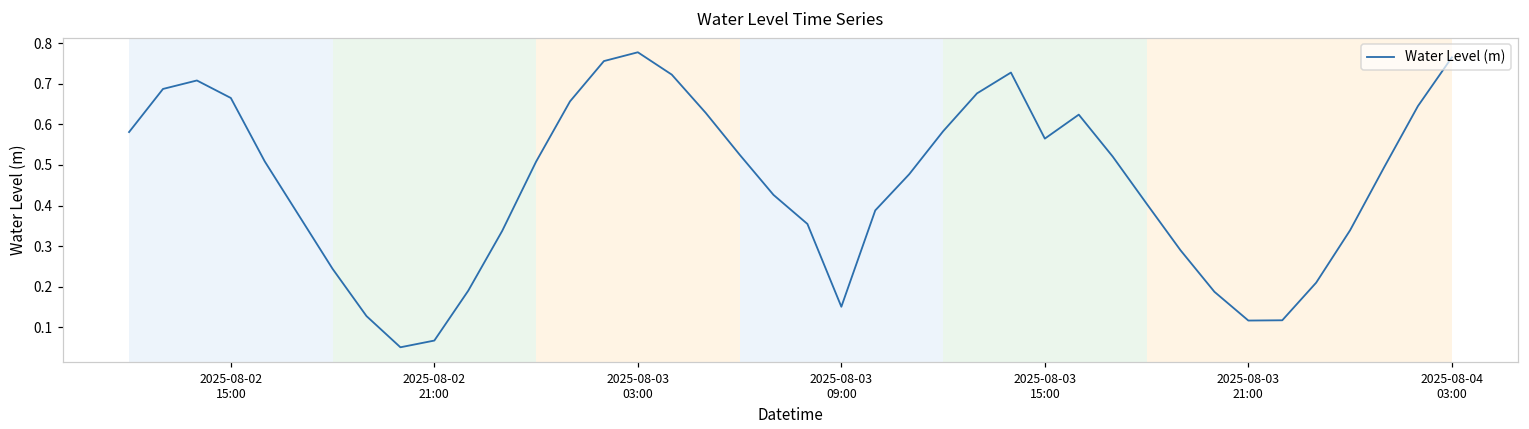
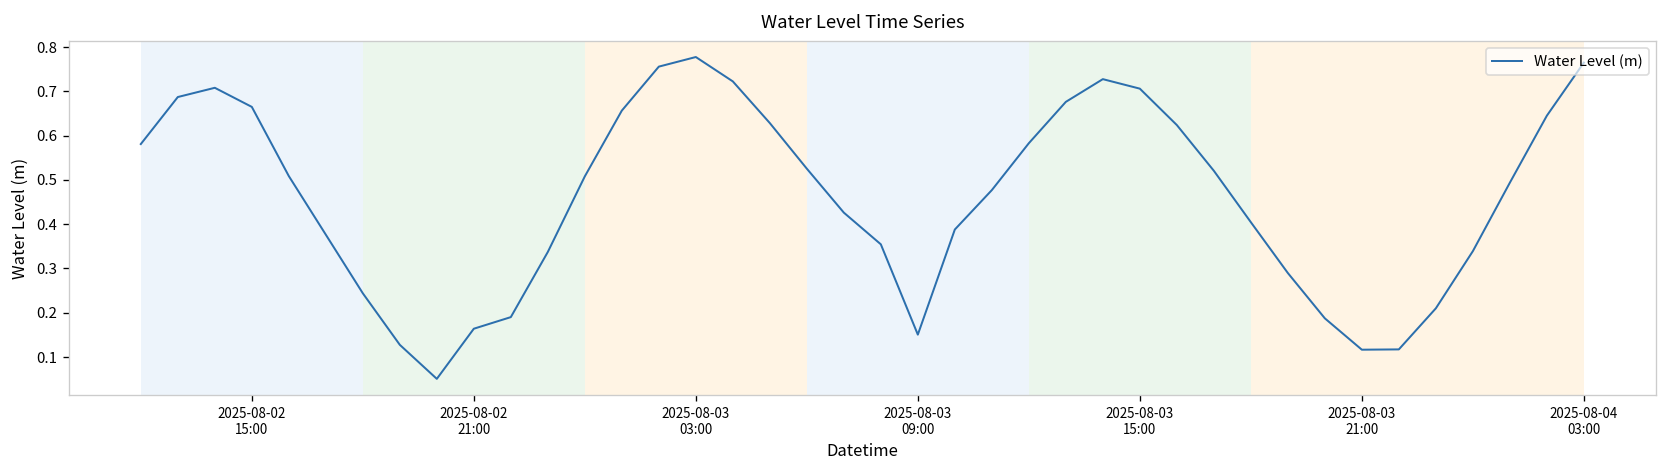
2025-08-02 21:00: 0.07 -> 0.16
2025-08-03 15:00: 0.56 -> 0.71
